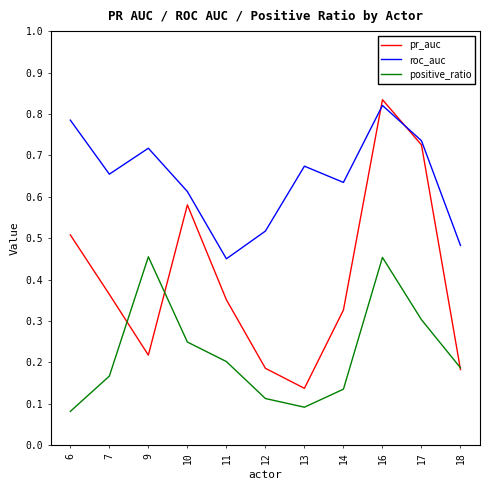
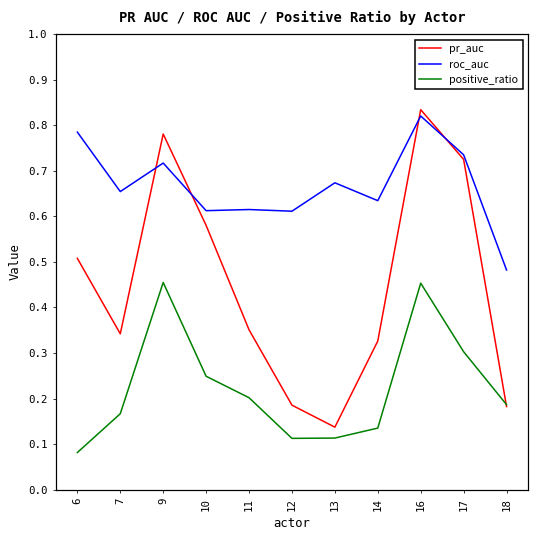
pr_auc, 7: 0.36 -> 0.34
pr_auc, 9: 0.22 -> 0.78
roc_auc, 11: 0.45 -> 0.62
roc_auc, 12: 0.52 -> 0.61
positive_ratio, 13: 0.09 -> 0.11
